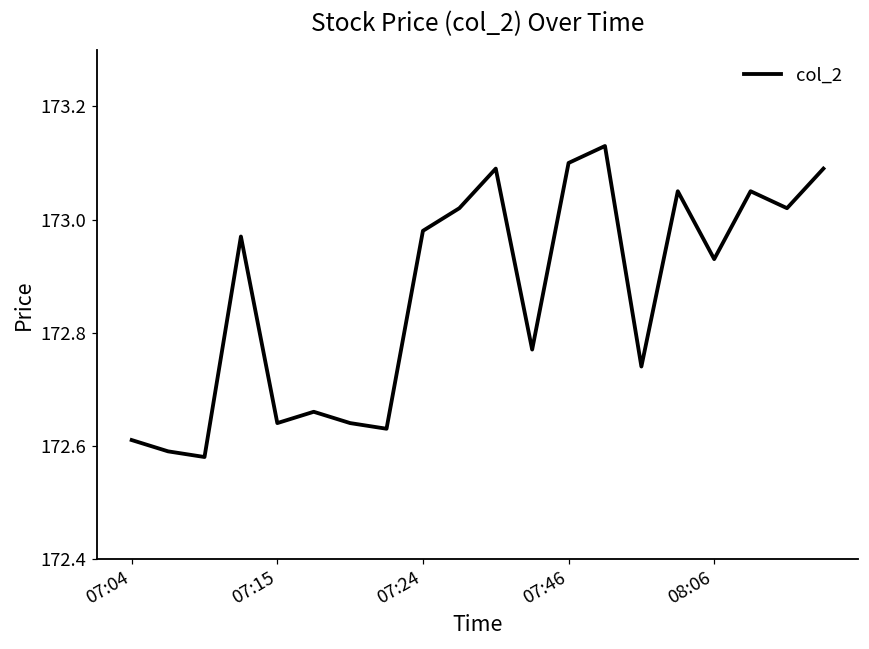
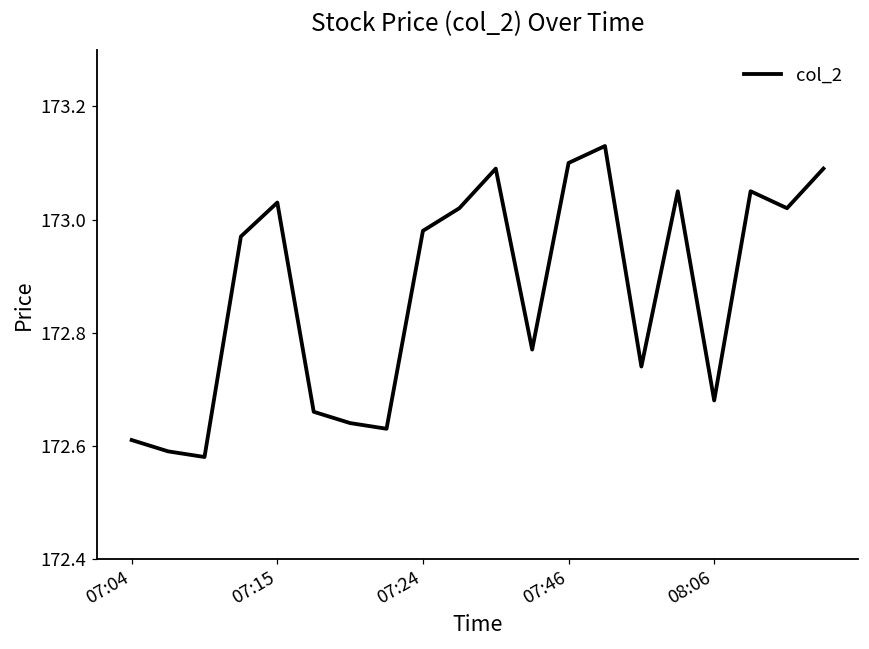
07:15: 172.64 -> 173.03
08:06: 172.93 -> 172.68
